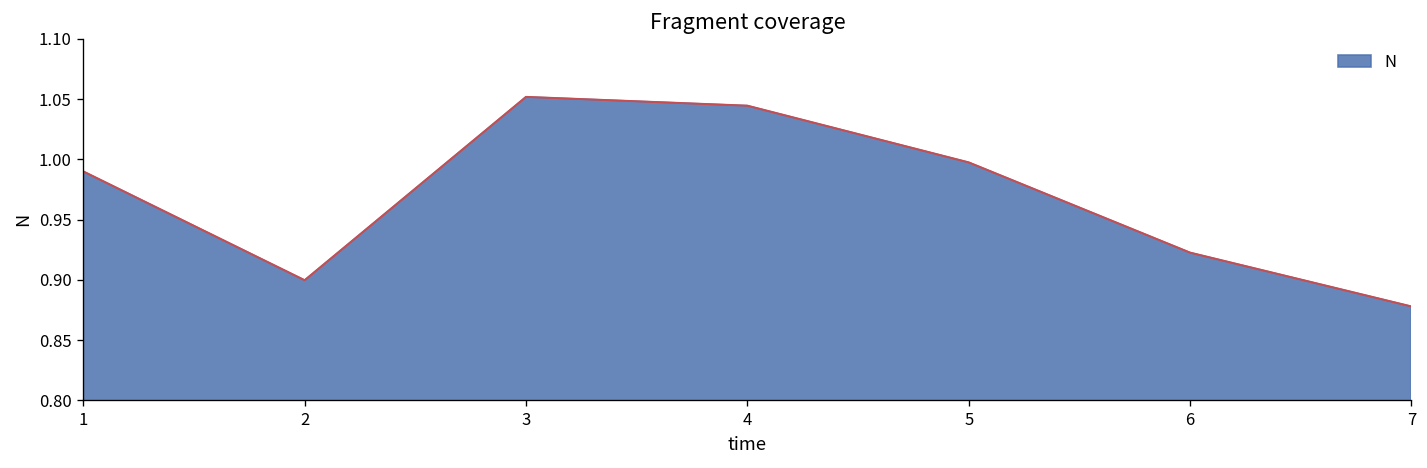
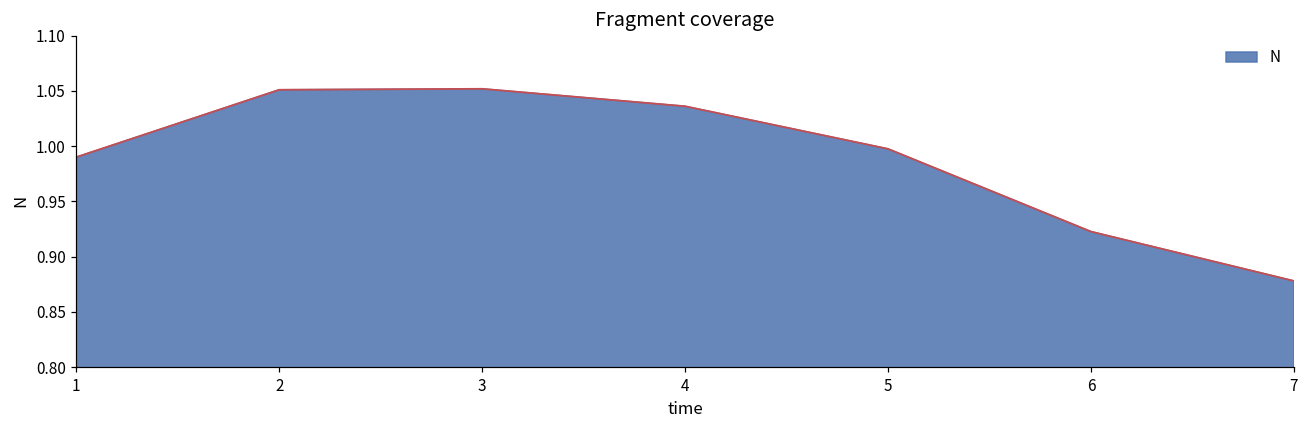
2: 0.900 -> 1.051
4: 1.045 -> 1.036
